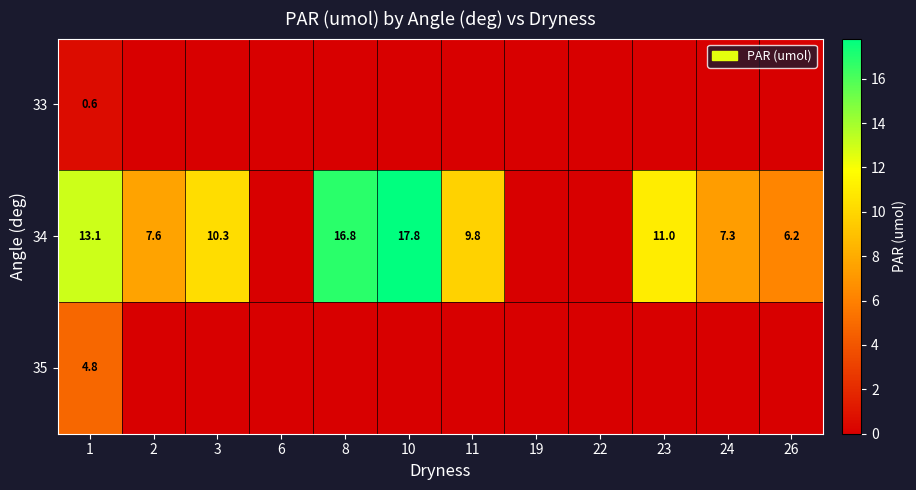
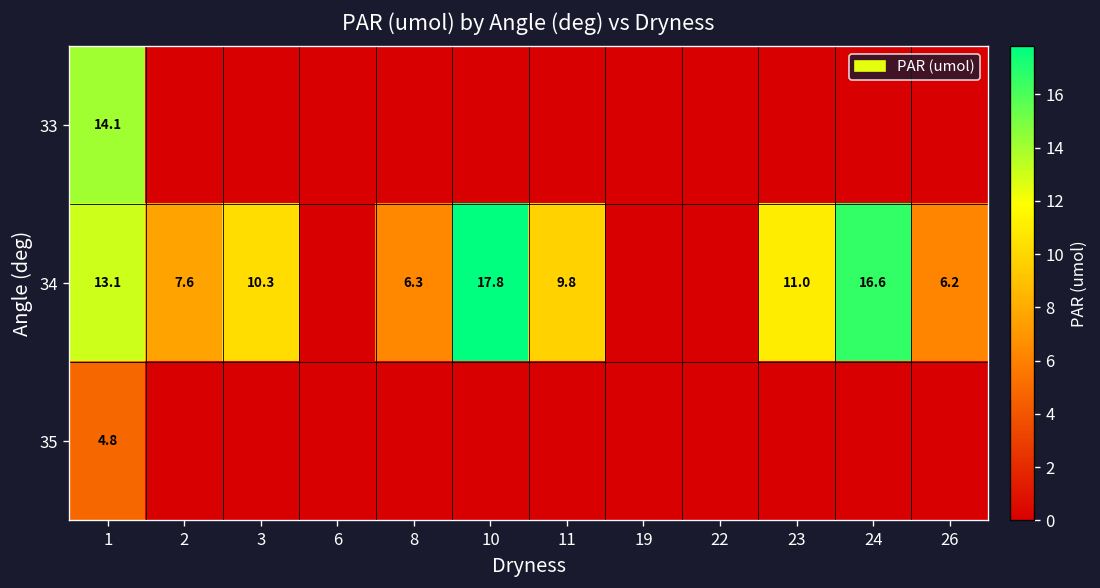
33, 1: 0.6 -> 14.1
34, 8: 16.8 -> 6.3
34, 24: 7.3 -> 16.6
